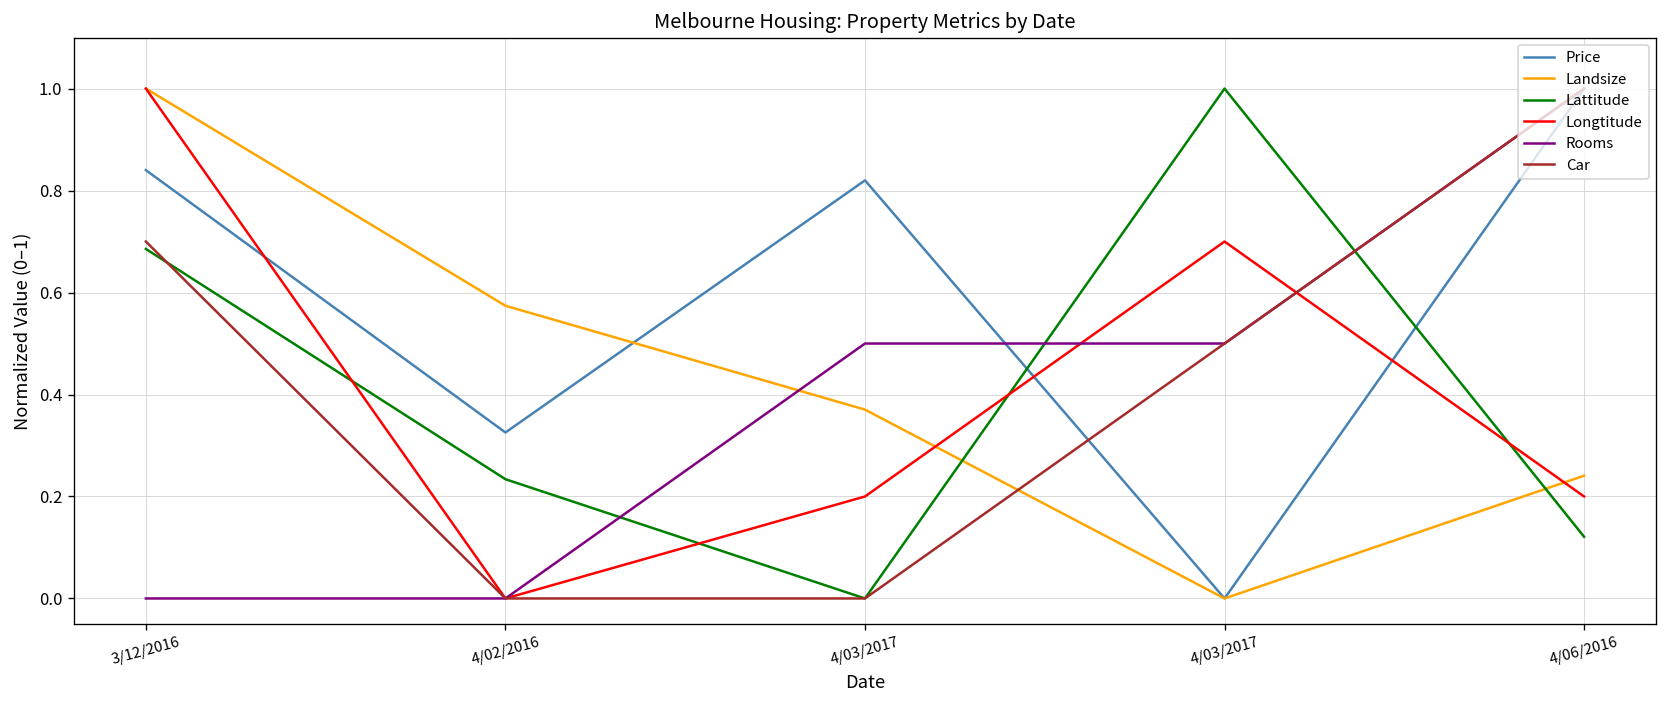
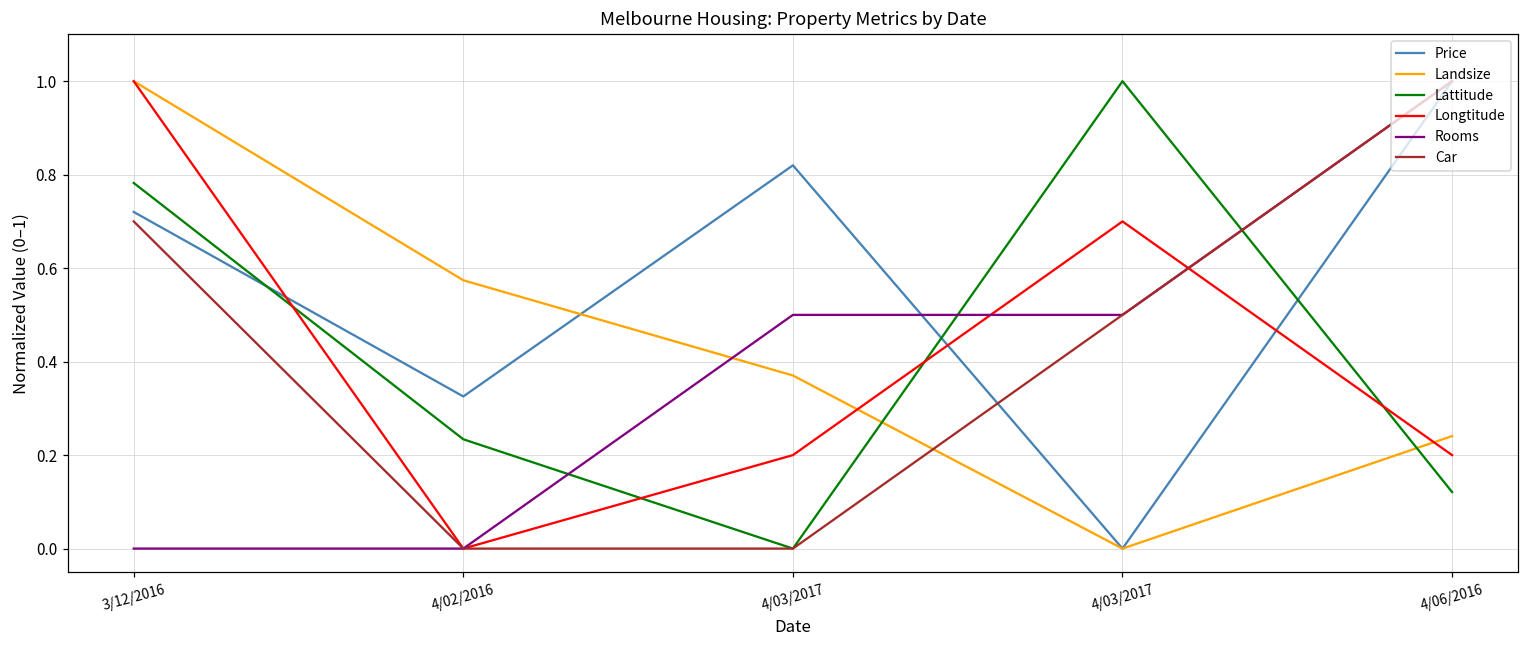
Price, 3/12/2016: 0.84 -> 0.72
Lattitude, 3/12/2016: 0.69 -> 0.78
